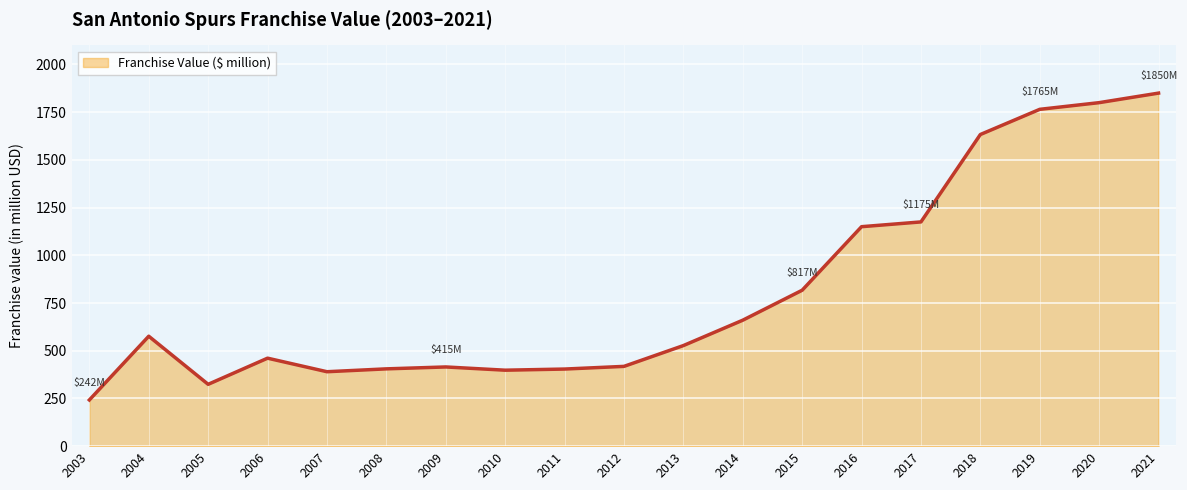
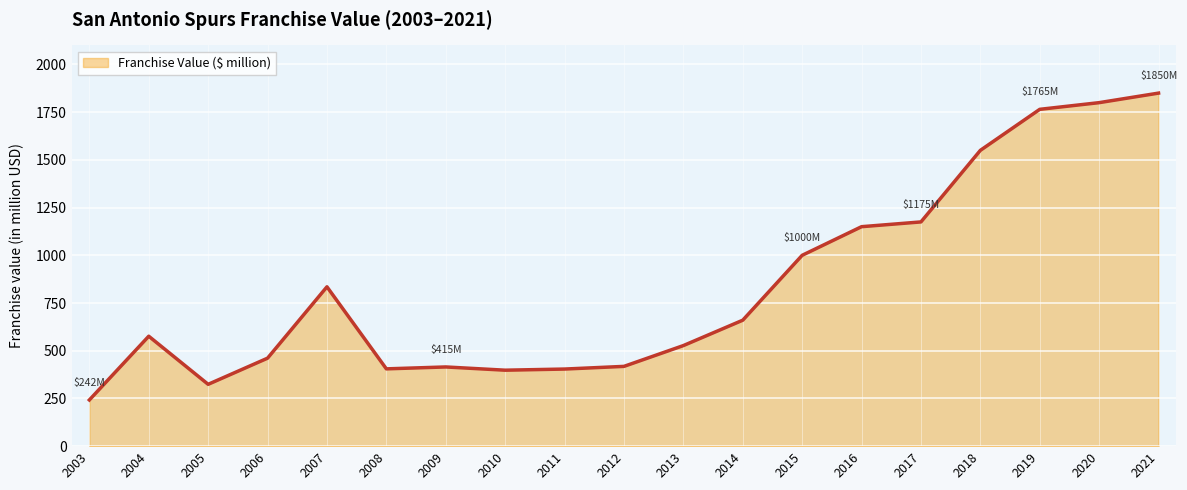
2007: 390 -> 840
2015: $817M -> $1000M
2018: 1630 -> 1550
